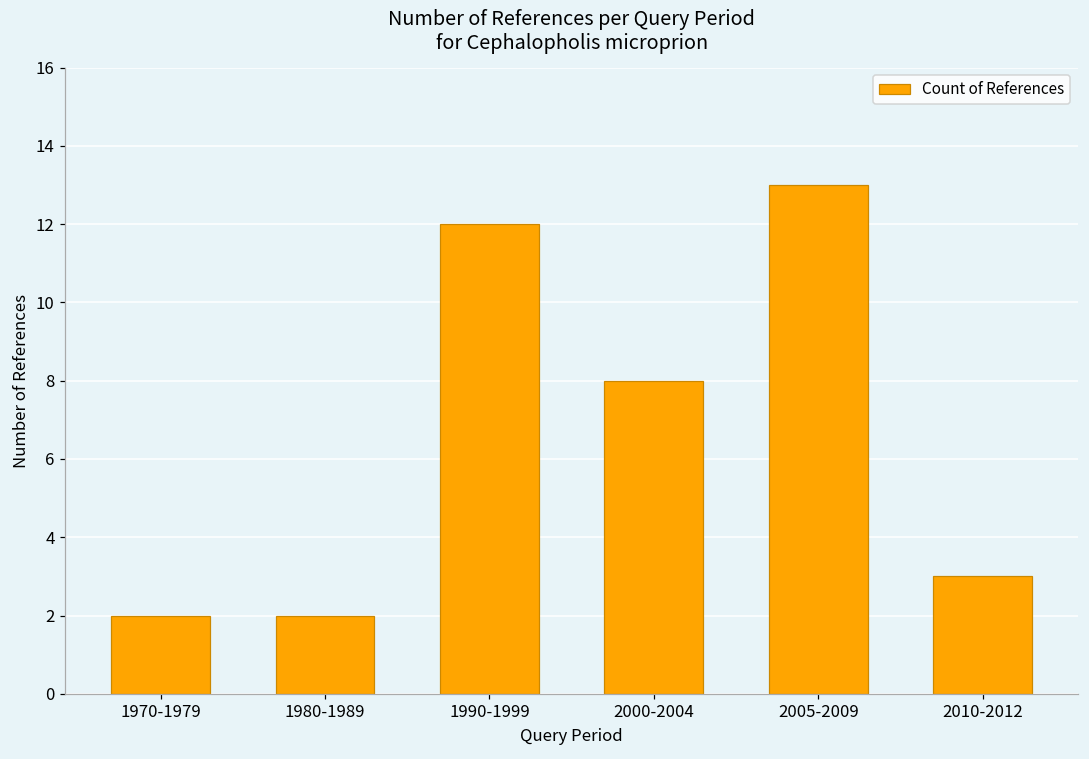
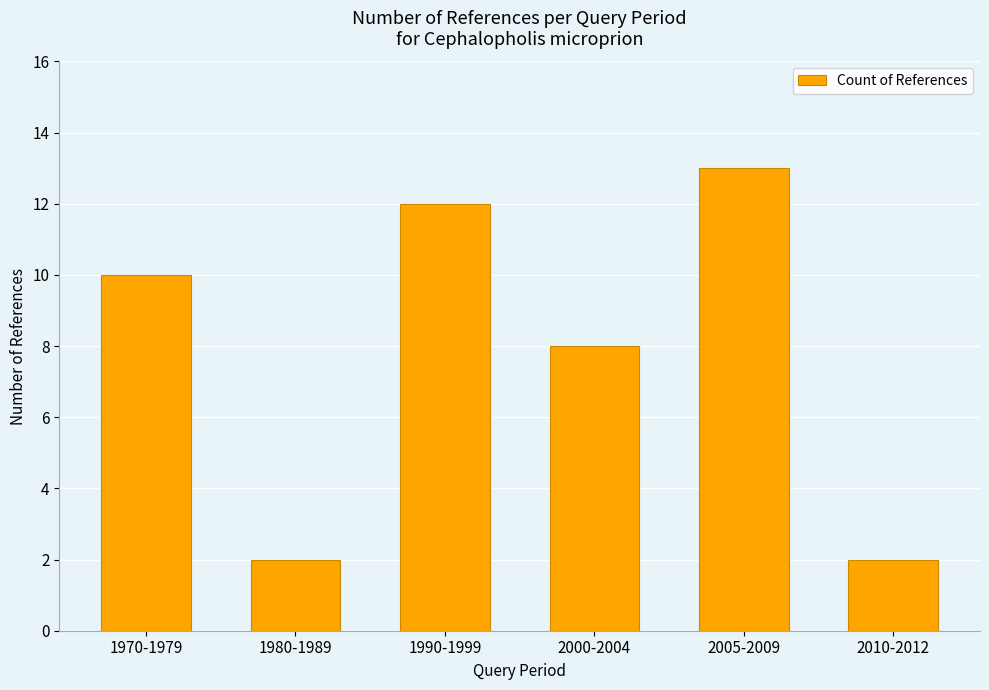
1970-1979: 2 -> 10
2010-2012: 3 -> 2
